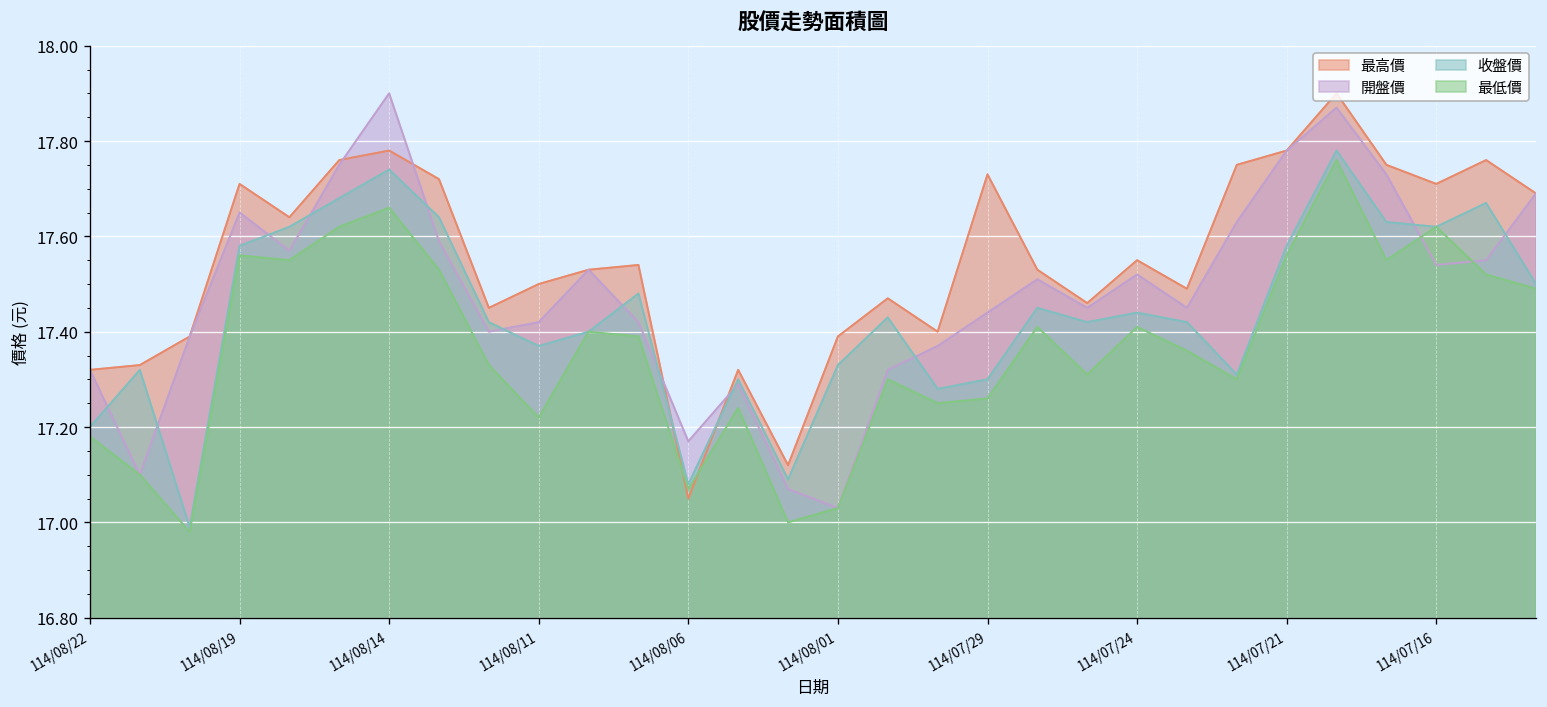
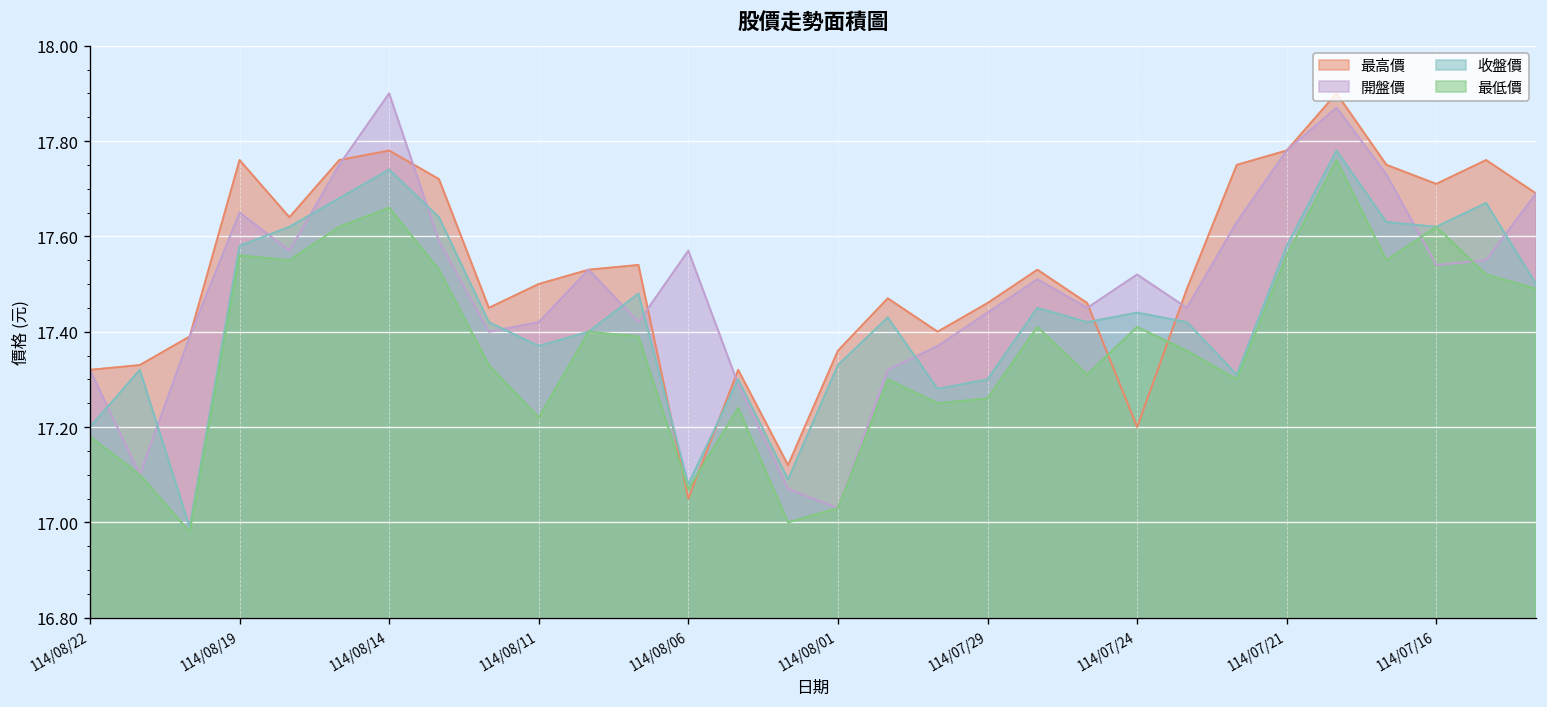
最高價, 114/08/19: 17.71 -> 17.76
開盤價, 114/08/06: 17.17 -> 17.57
最高價, 114/08/01: 17.39 -> 17.36
最高價, 114/07/29: 17.73 -> 17.46
最高價, 114/07/24: 17.55 -> 17.20
